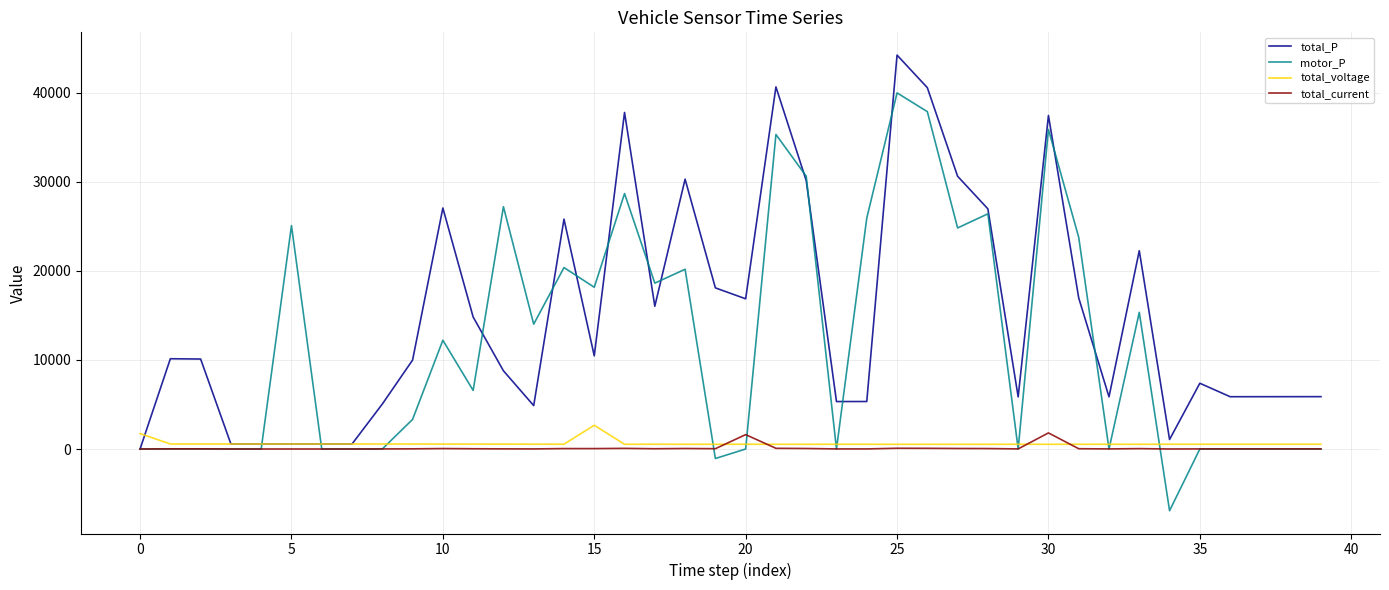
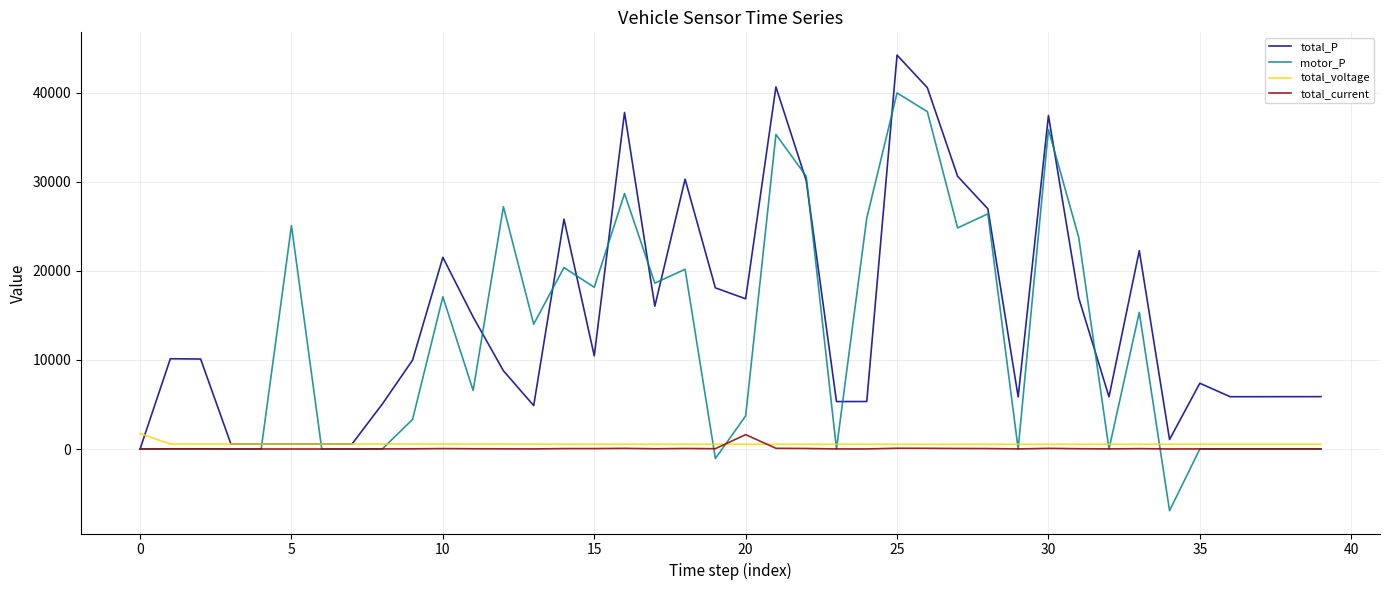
total_P, 10: 27000 -> 22000
motor_P, 10: 12000 -> 17000
total_voltage, 15: 3000 -> 1000
motor_P, 20: 0 -> 4000
total_current, 30: 2000 -> 0
